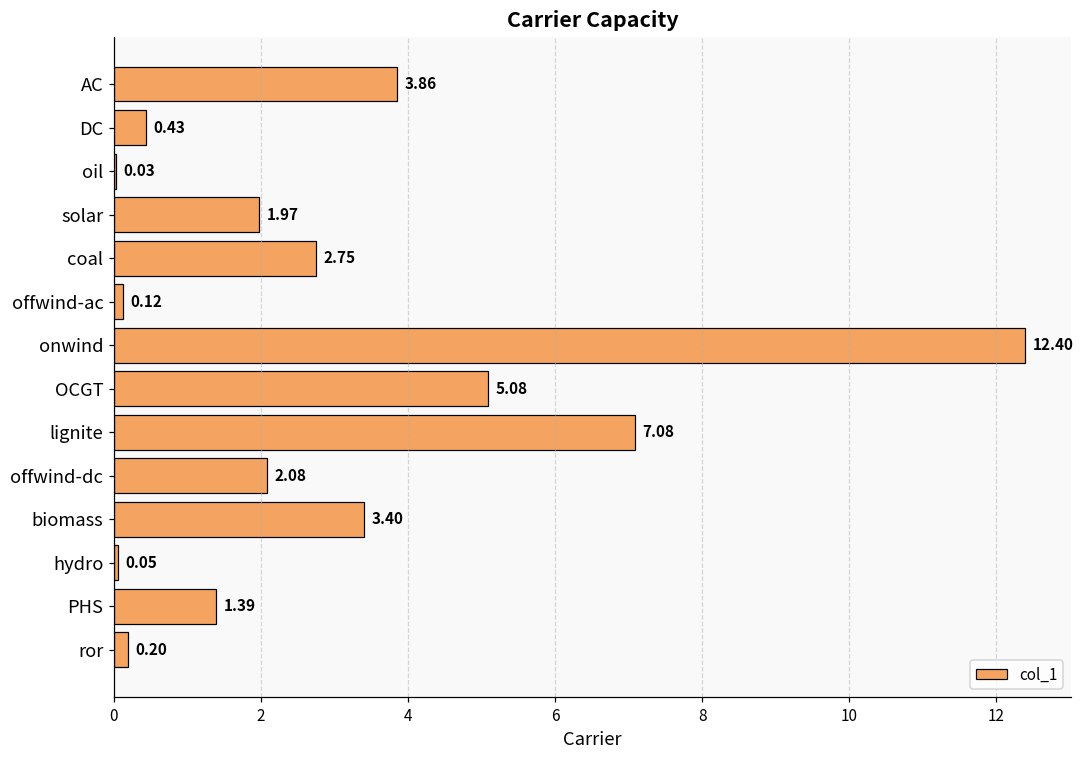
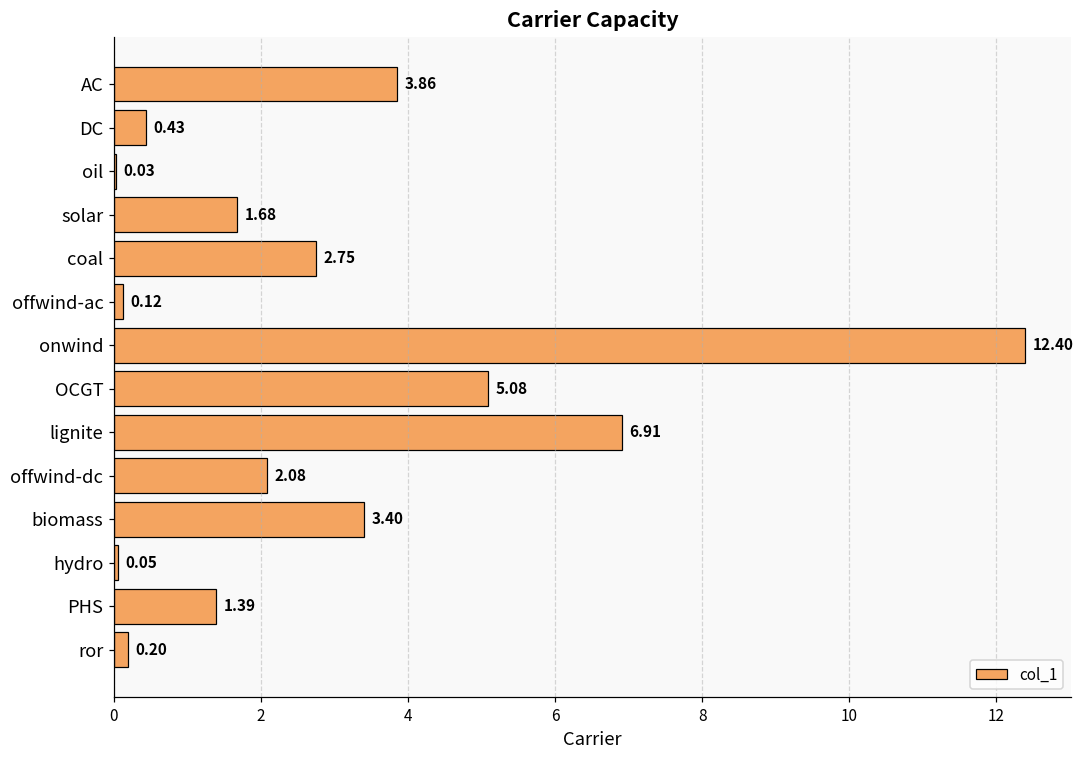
solar: 1.97 -> 1.68
lignite: 7.08 -> 6.91
